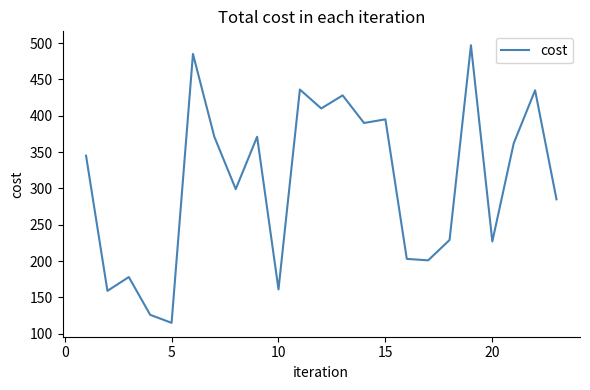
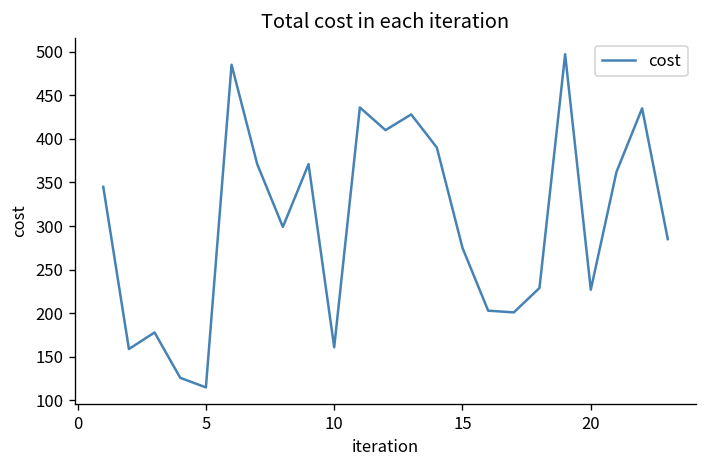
15: 400 -> 280
